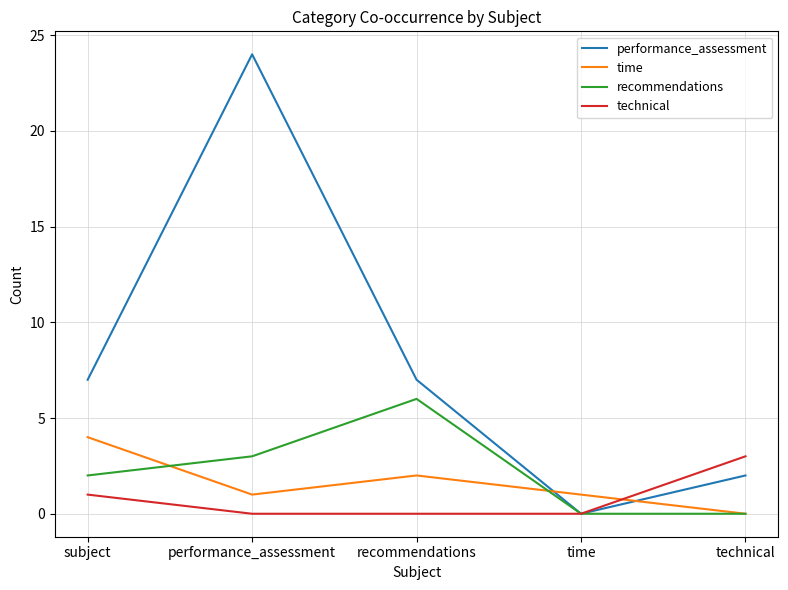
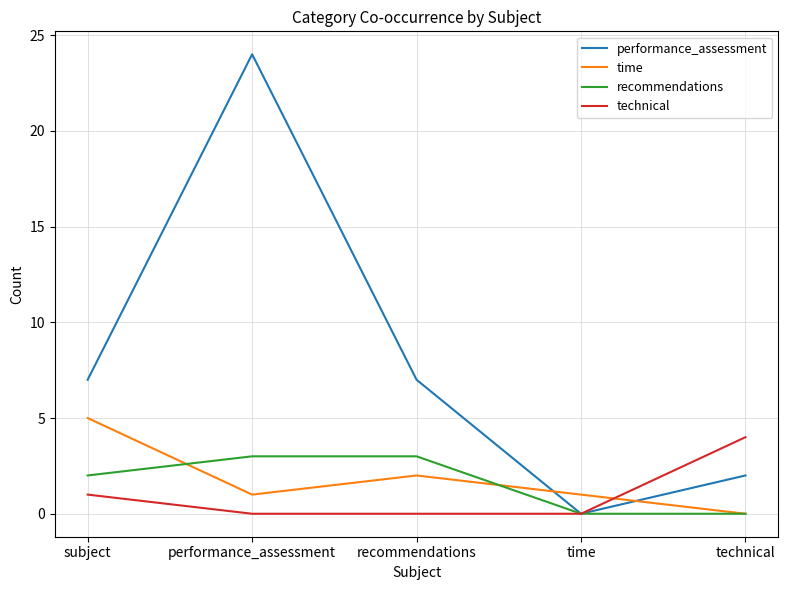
time, subject: 4 -> 5
recommendations, recommendations: 6 -> 3
technical, technical: 3 -> 4
